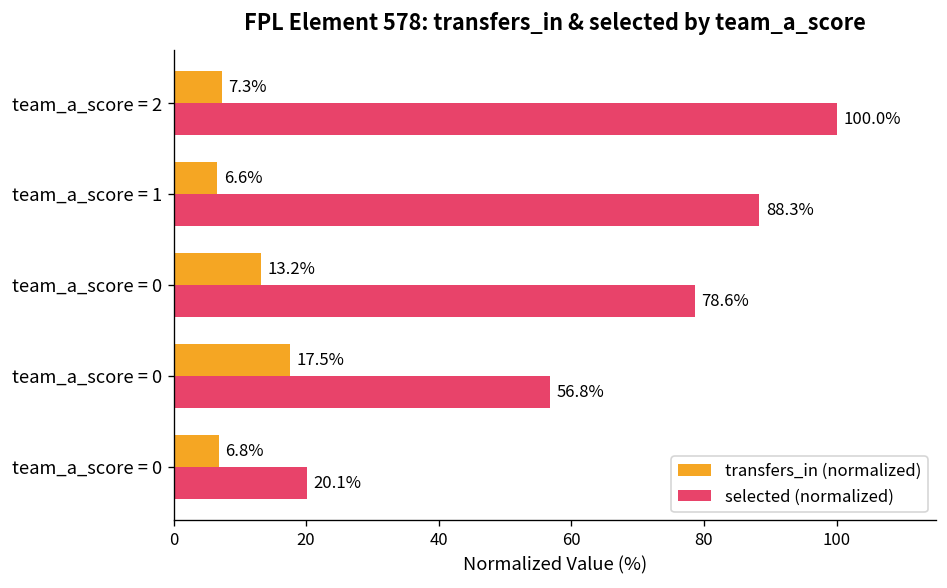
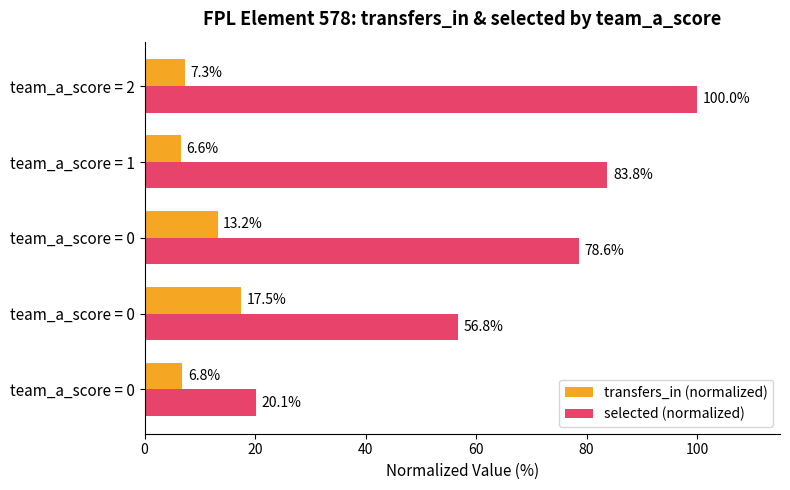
selected (normalized), team_a_score = 1: 88.3% -> 83.8%
